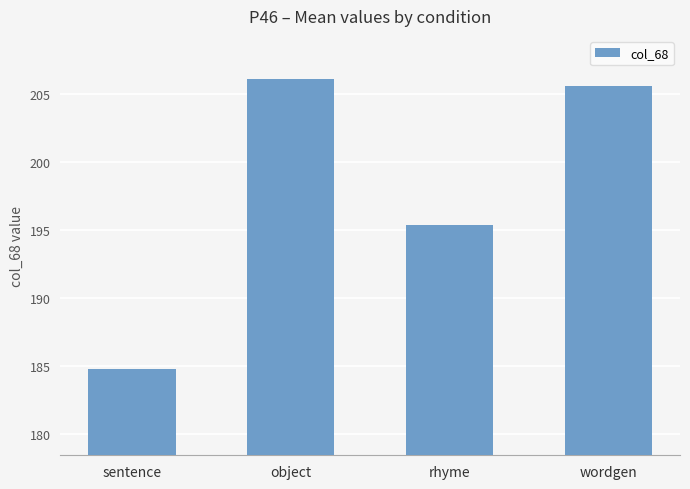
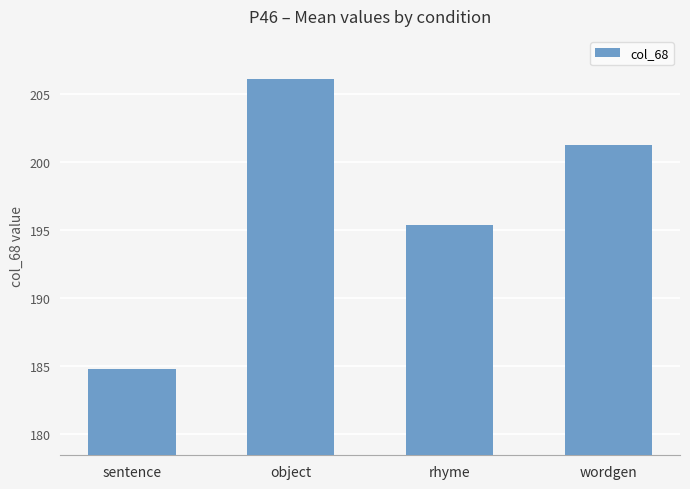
wordgen: 205.6 -> 201.3
